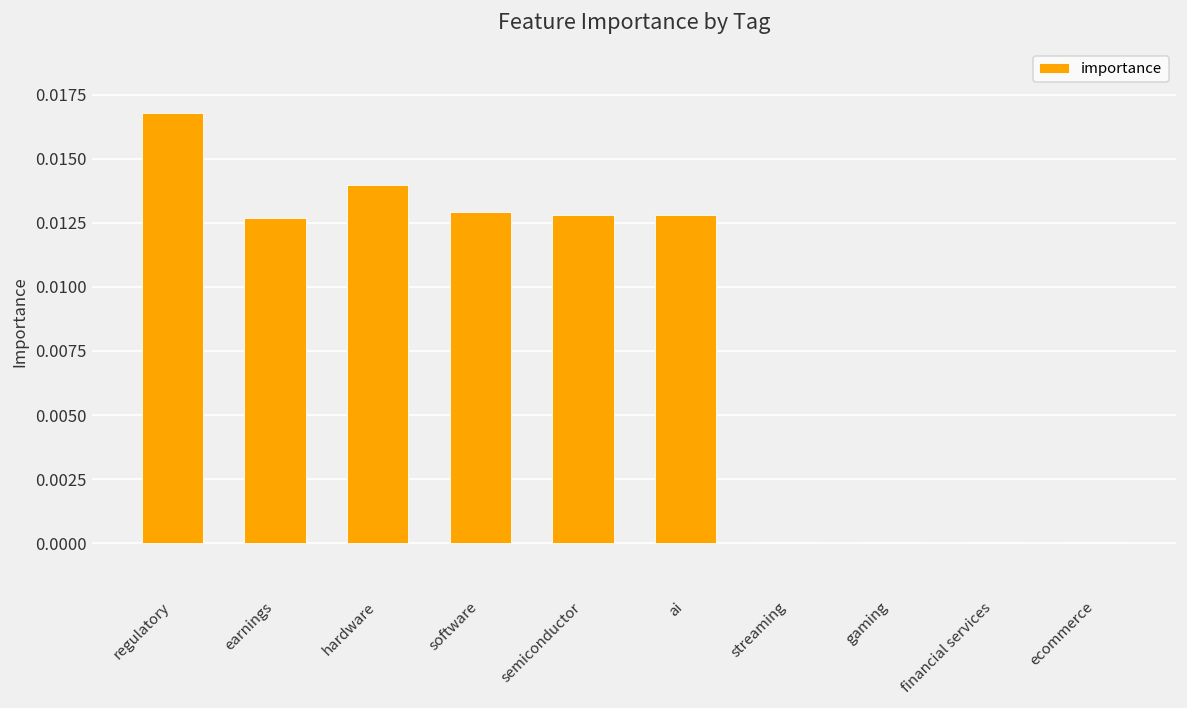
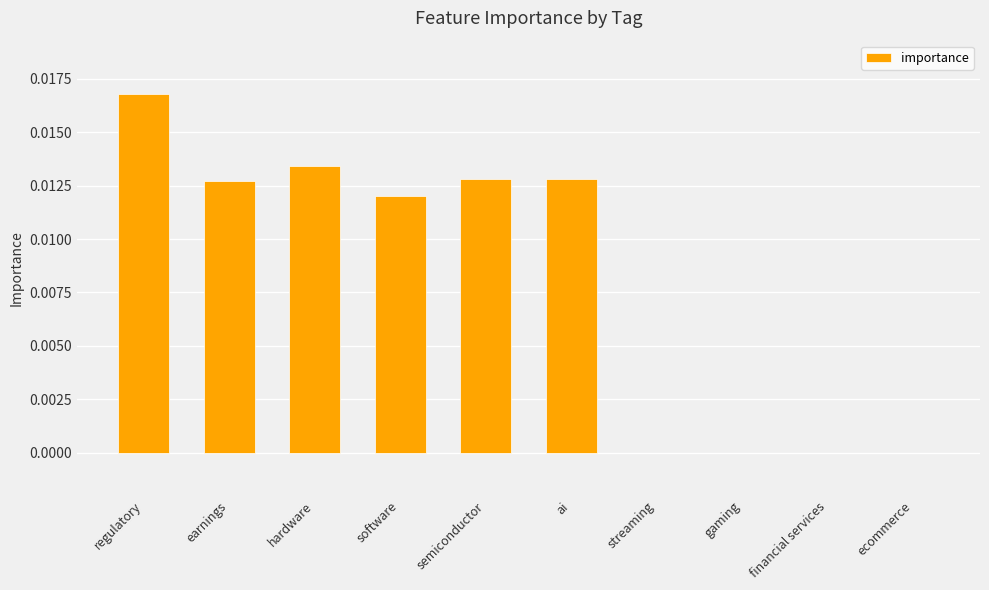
hardware: 0.0140 -> 0.0134
software: 0.0129 -> 0.0120
